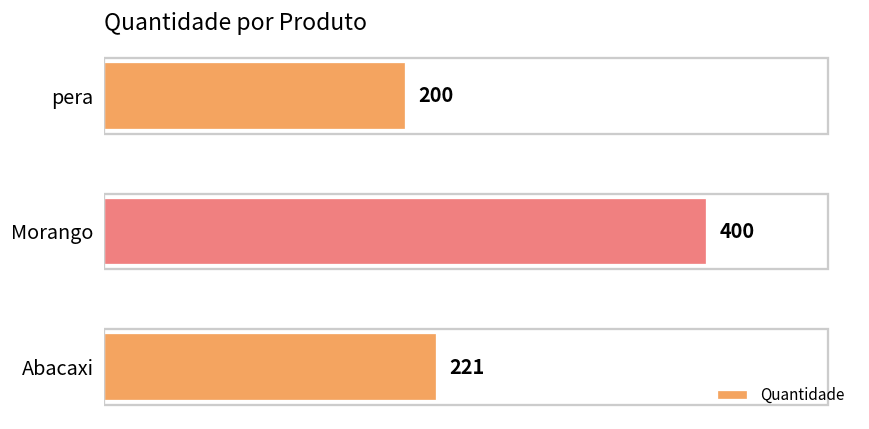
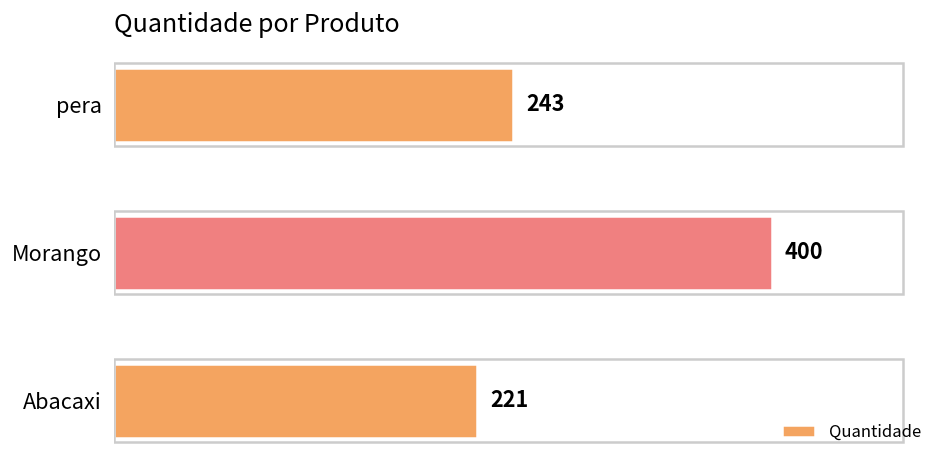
pera: 200 -> 243
